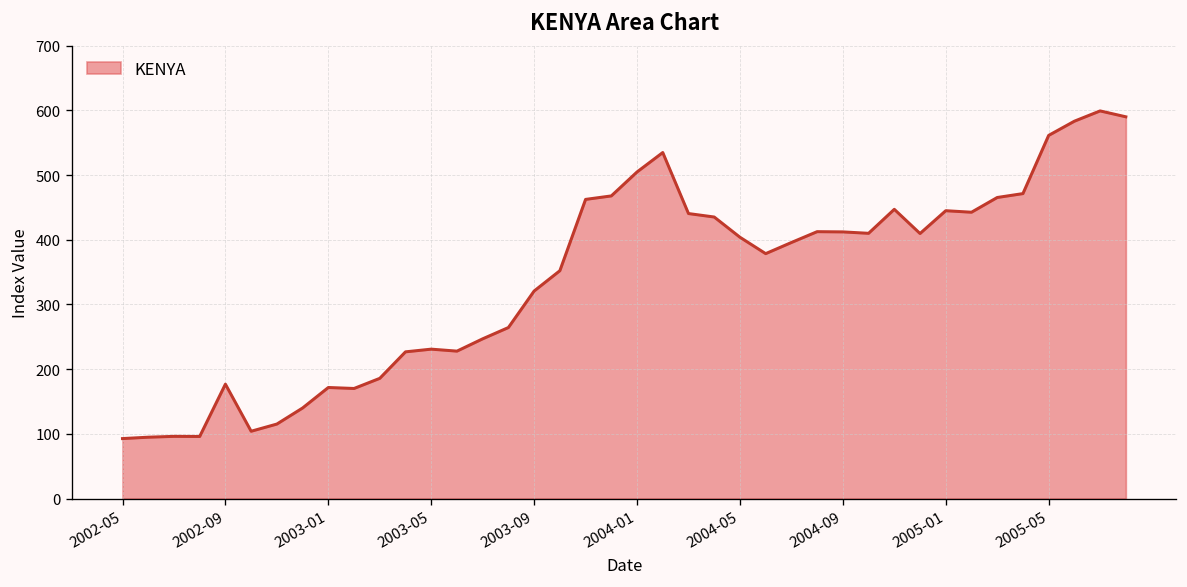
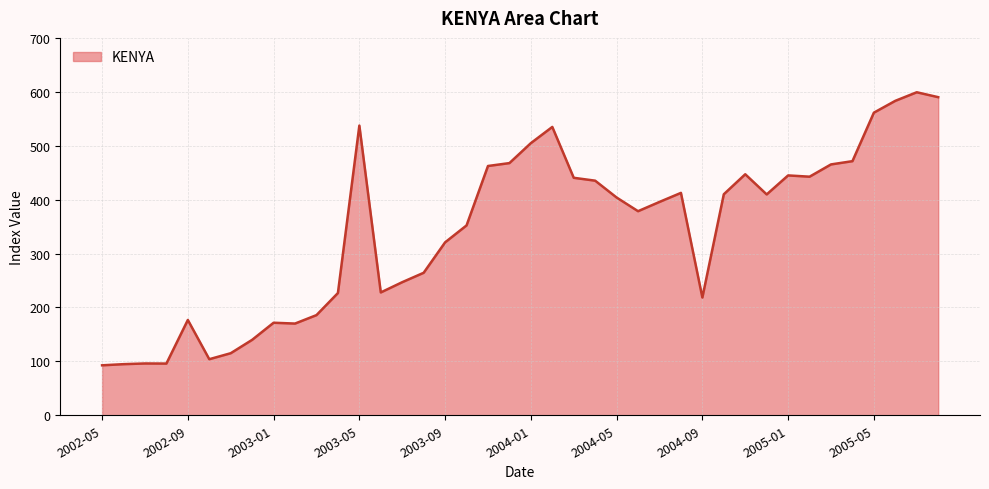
2003-05: 230 -> 540
2004-09: 410 -> 220
